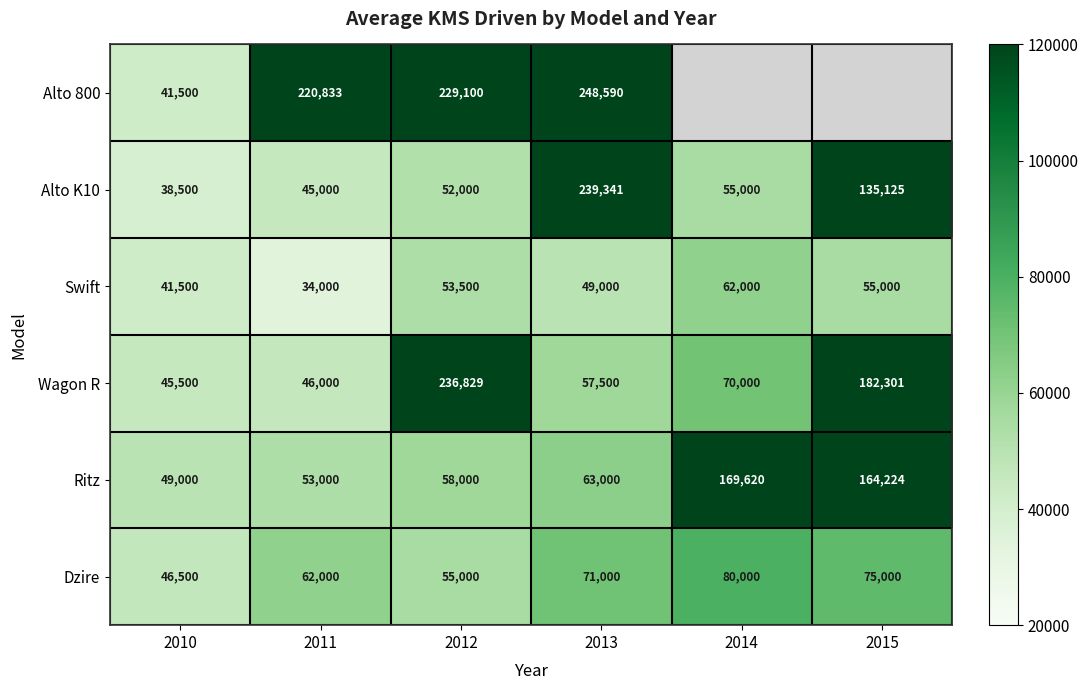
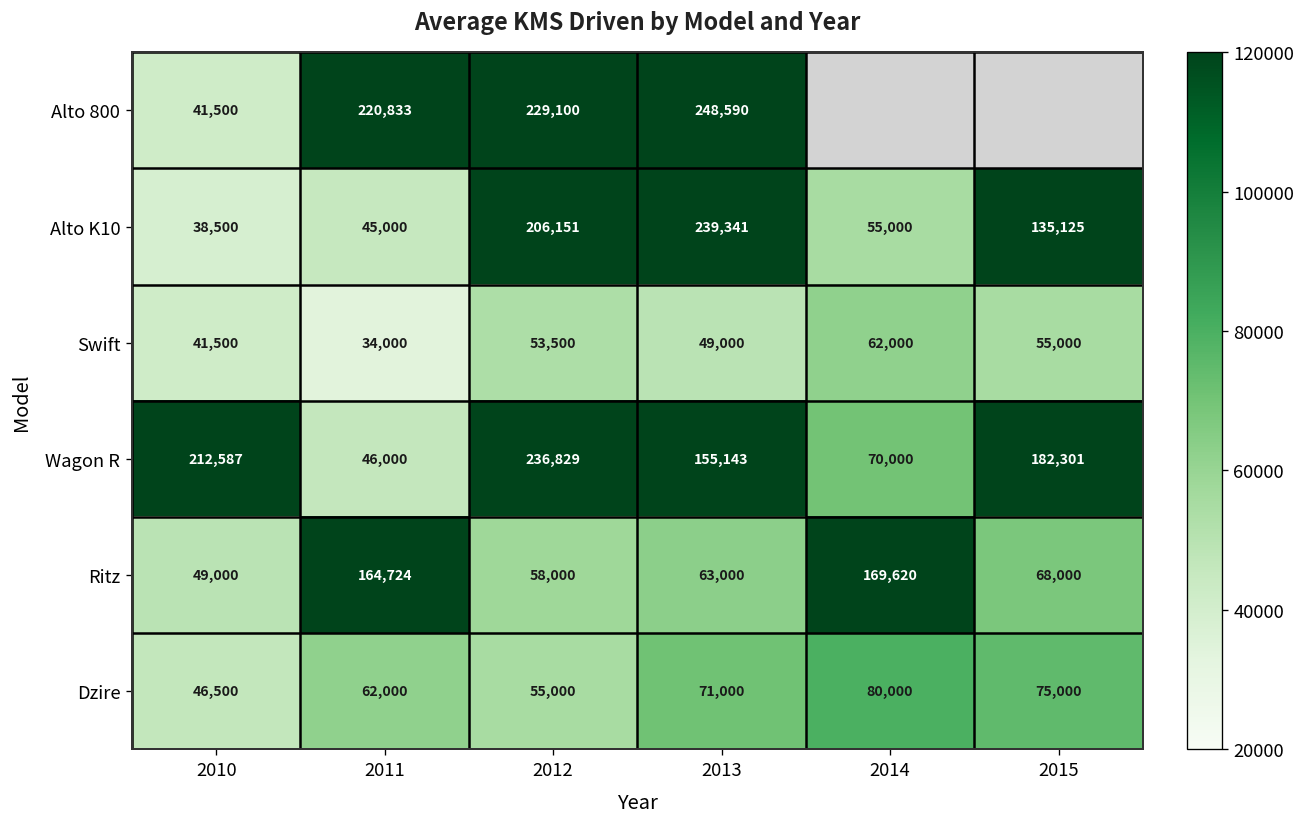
Alto K10, 2012: 52,000 -> 206,151
Wagon R, 2010: 45,500 -> 212,587
Wagon R, 2013: 57,500 -> 155,143
Ritz, 2011: 53,000 -> 164,724
Ritz, 2015: 164,224 -> 68,000
